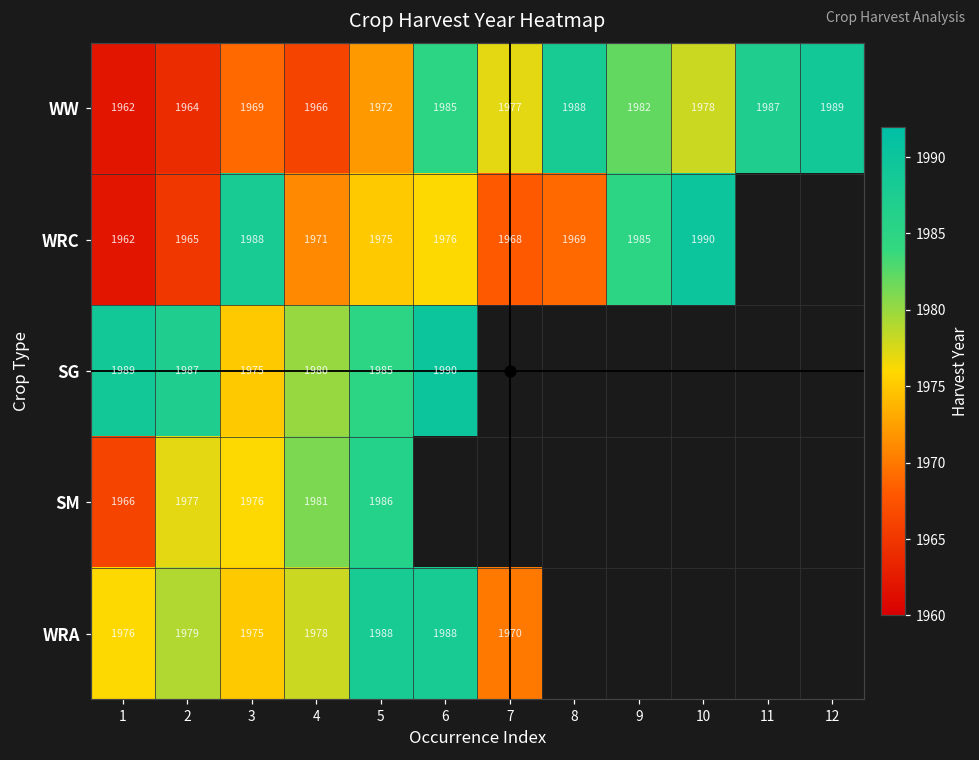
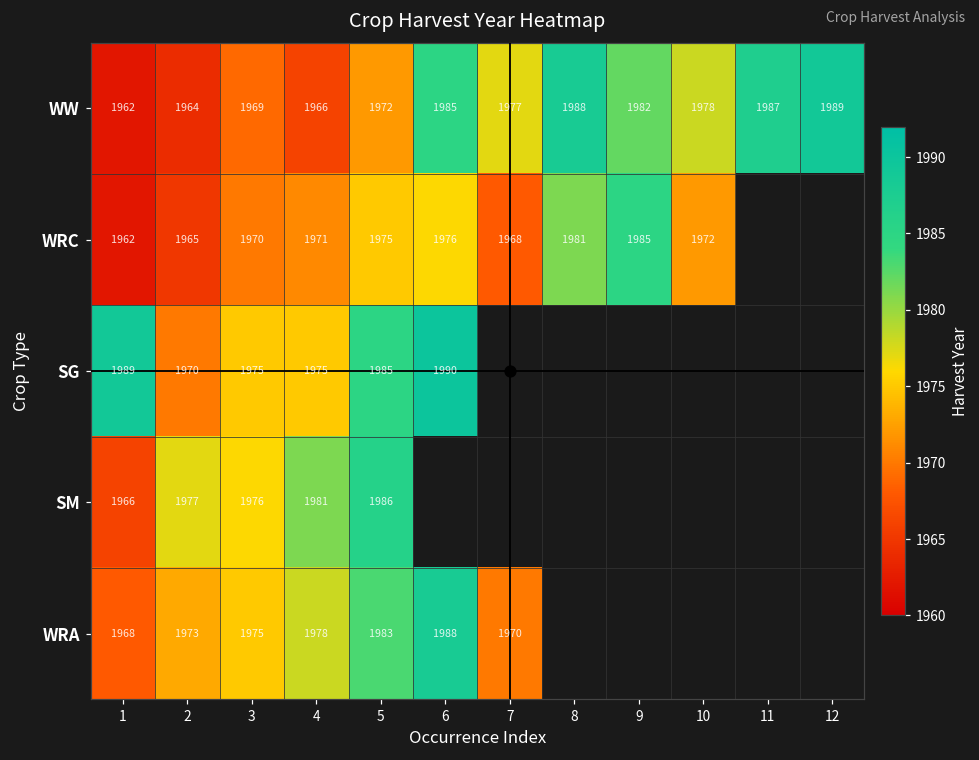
WRC, 3: 1988 -> 1970
WRC, 8: 1969 -> 1981
WRC, 10: 1990 -> 1972
SG, 2: 1987 -> 1970
SG, 4: 1980 -> 1975
WRA, 1: 1976 -> 1968
WRA, 2: 1979 -> 1973
WRA, 5: 1988 -> 1983
